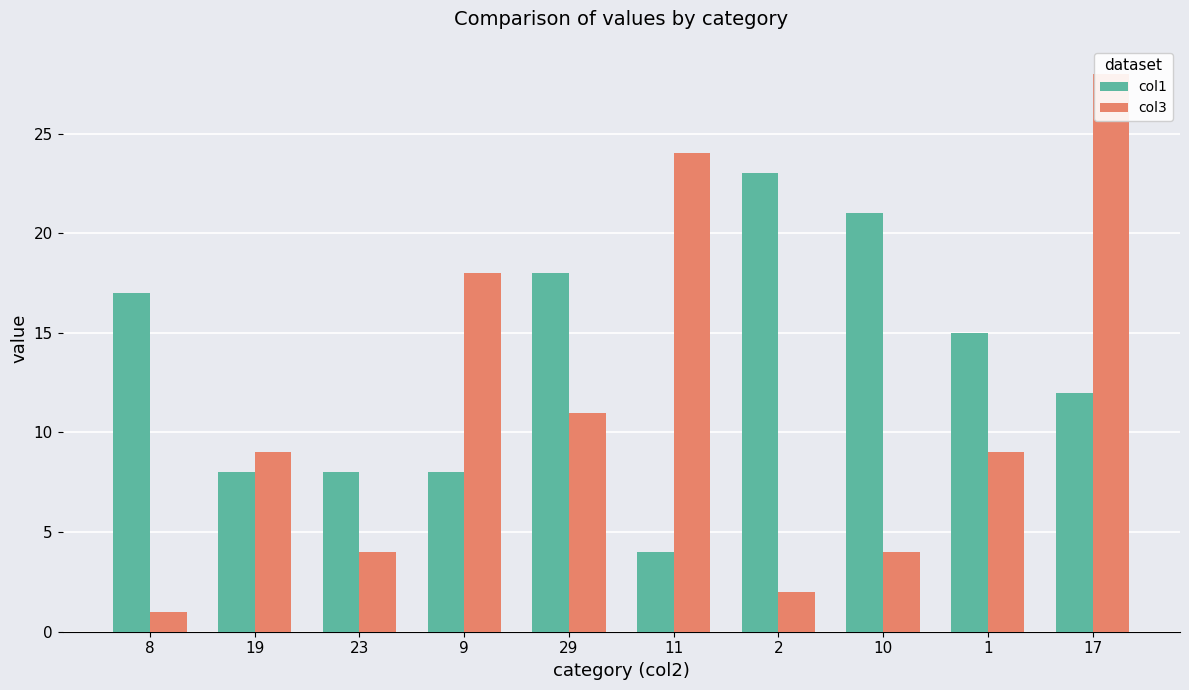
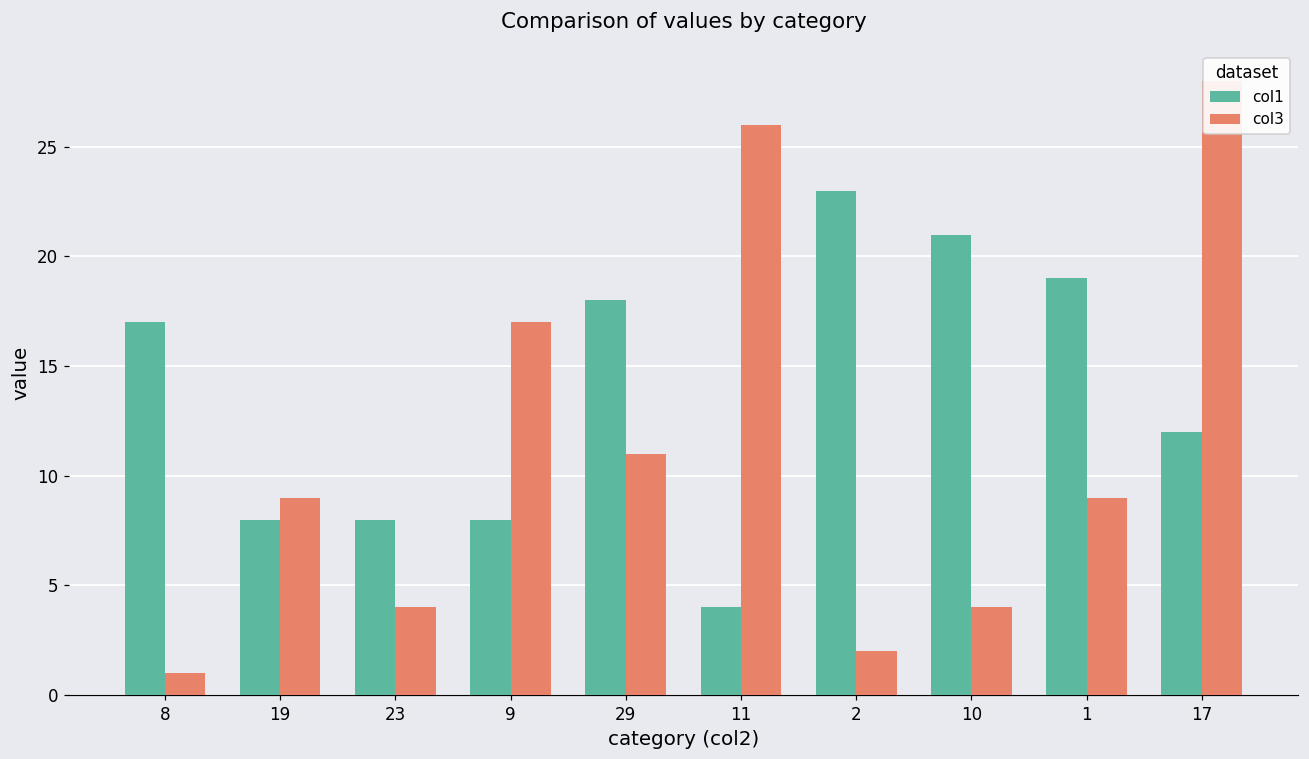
col3, 9: 18 -> 17
col3, 11: 24 -> 26
col1, 1: 15 -> 19
